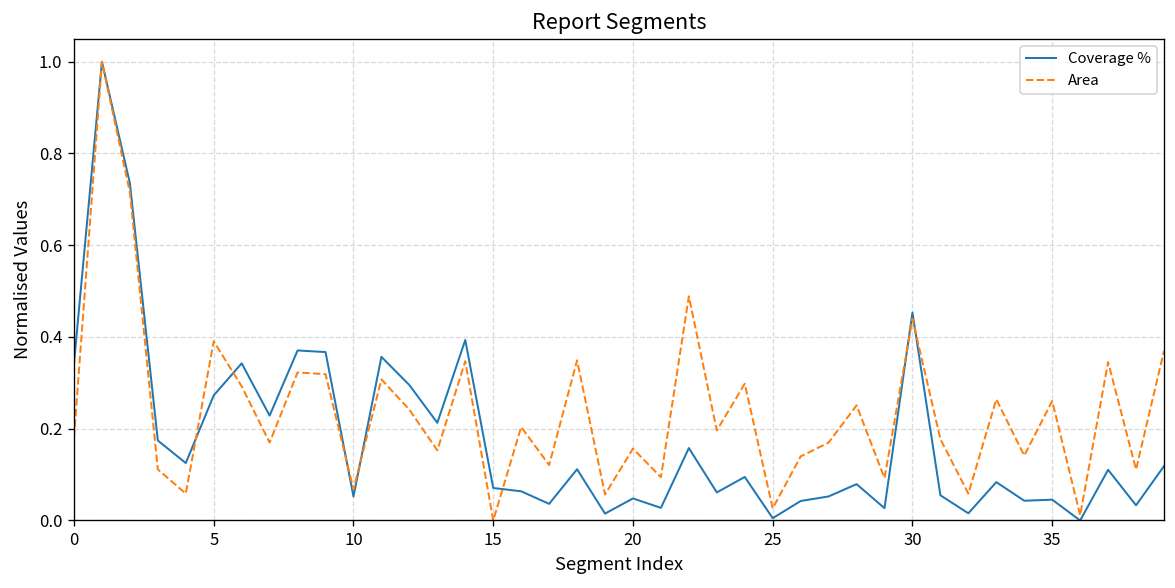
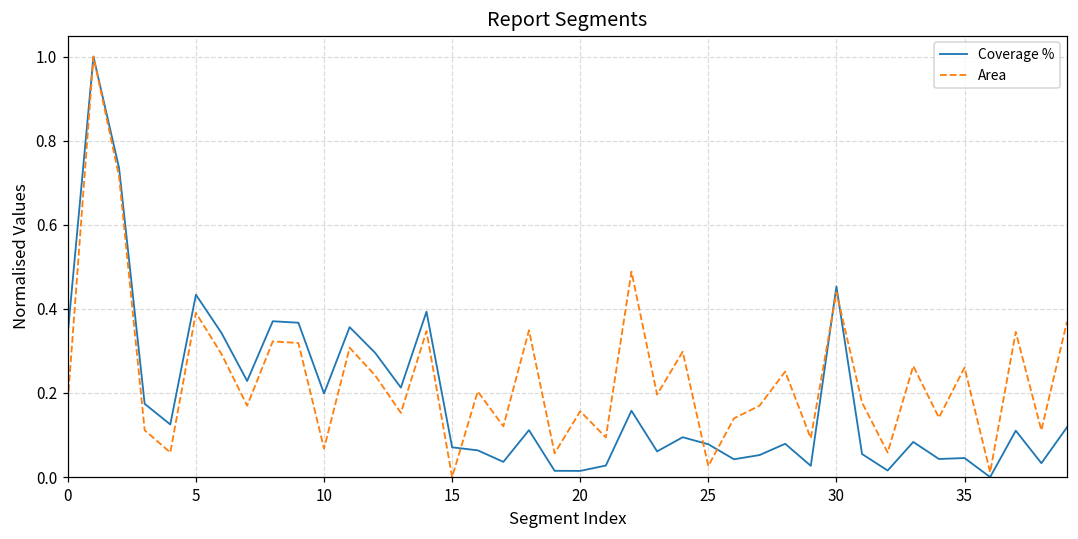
Coverage %, 5: 0.27 -> 0.43
Coverage %, 10: 0.05 -> 0.20
Coverage %, 20: 0.05 -> 0.01
Coverage %, 25: 0.00 -> 0.08
